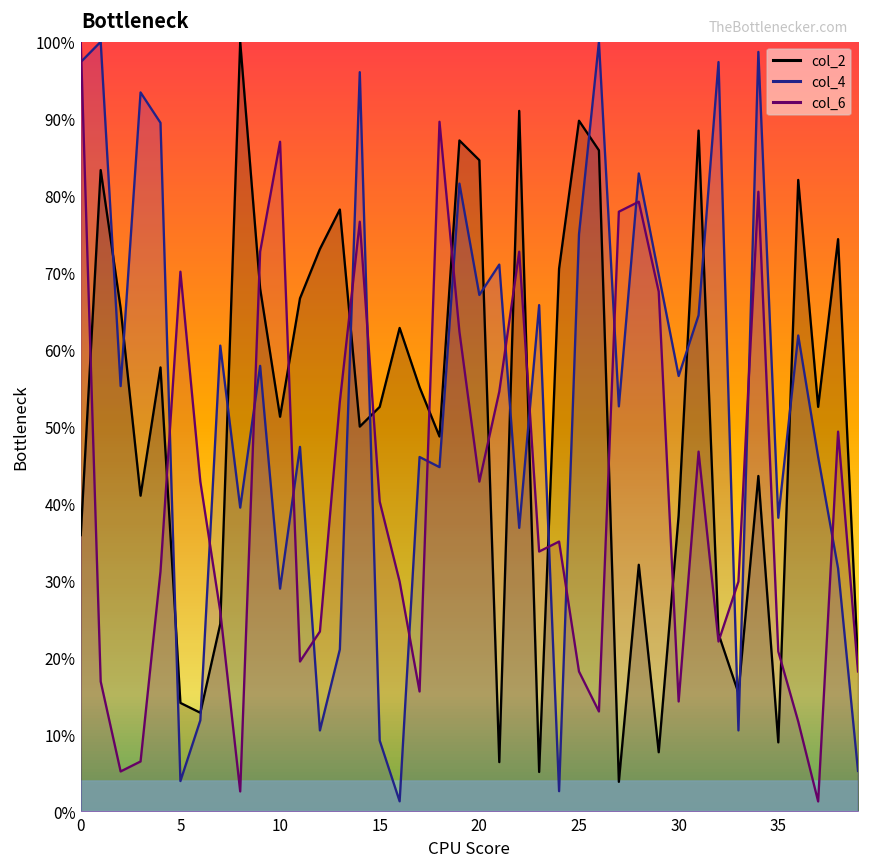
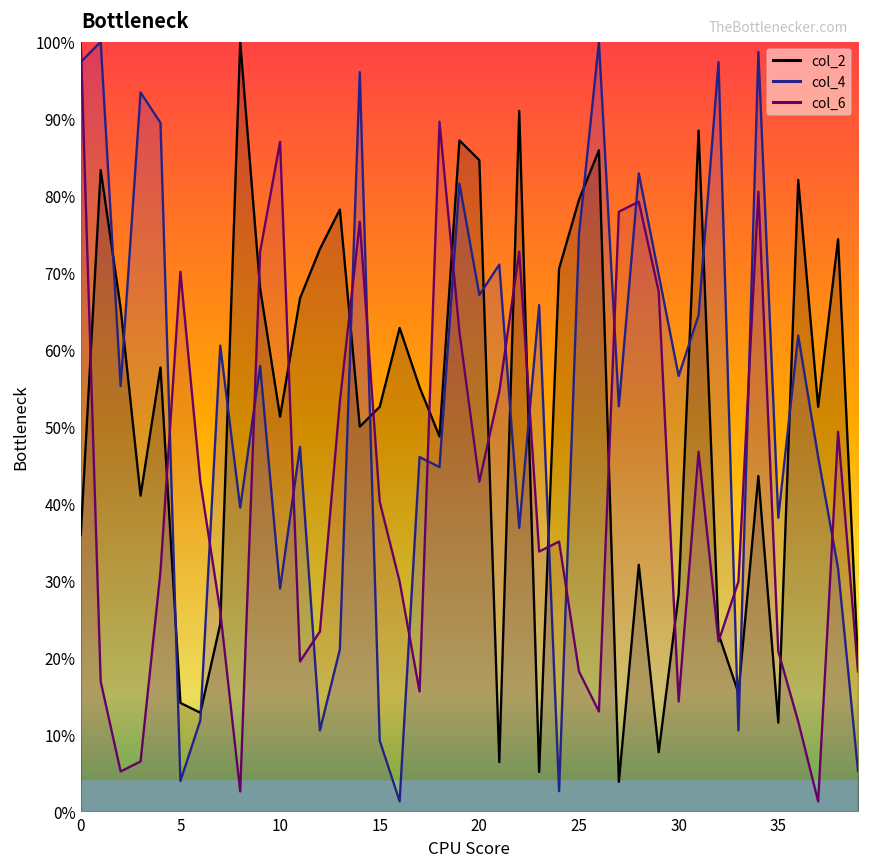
col_2, 25: 90% -> 79%
col_2, 30: 38% -> 28%
col_2, 35: 9% -> 12%
